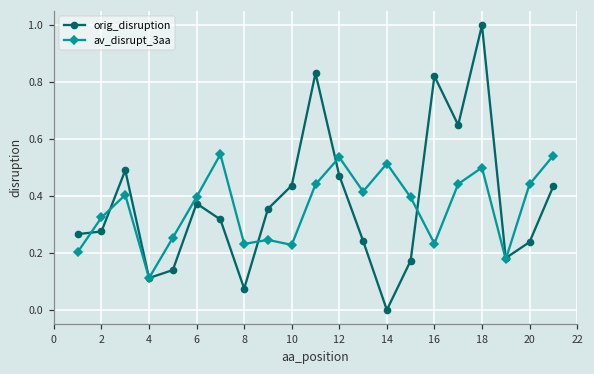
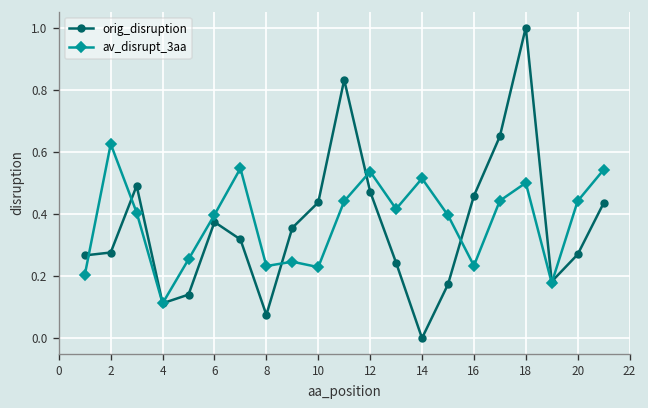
av_disrupt_3aa, 2: 0.32 -> 0.63
orig_disruption, 16: 0.82 -> 0.46
orig_disruption, 20: 0.24 -> 0.27
